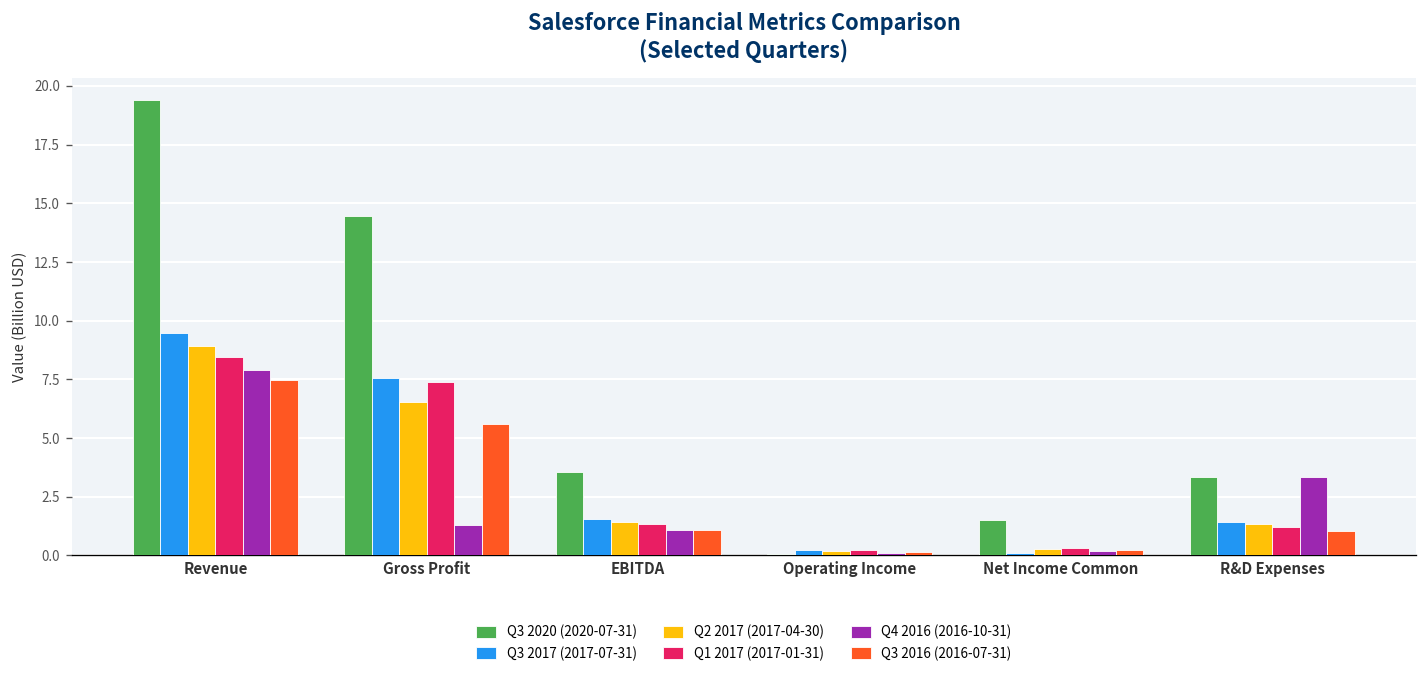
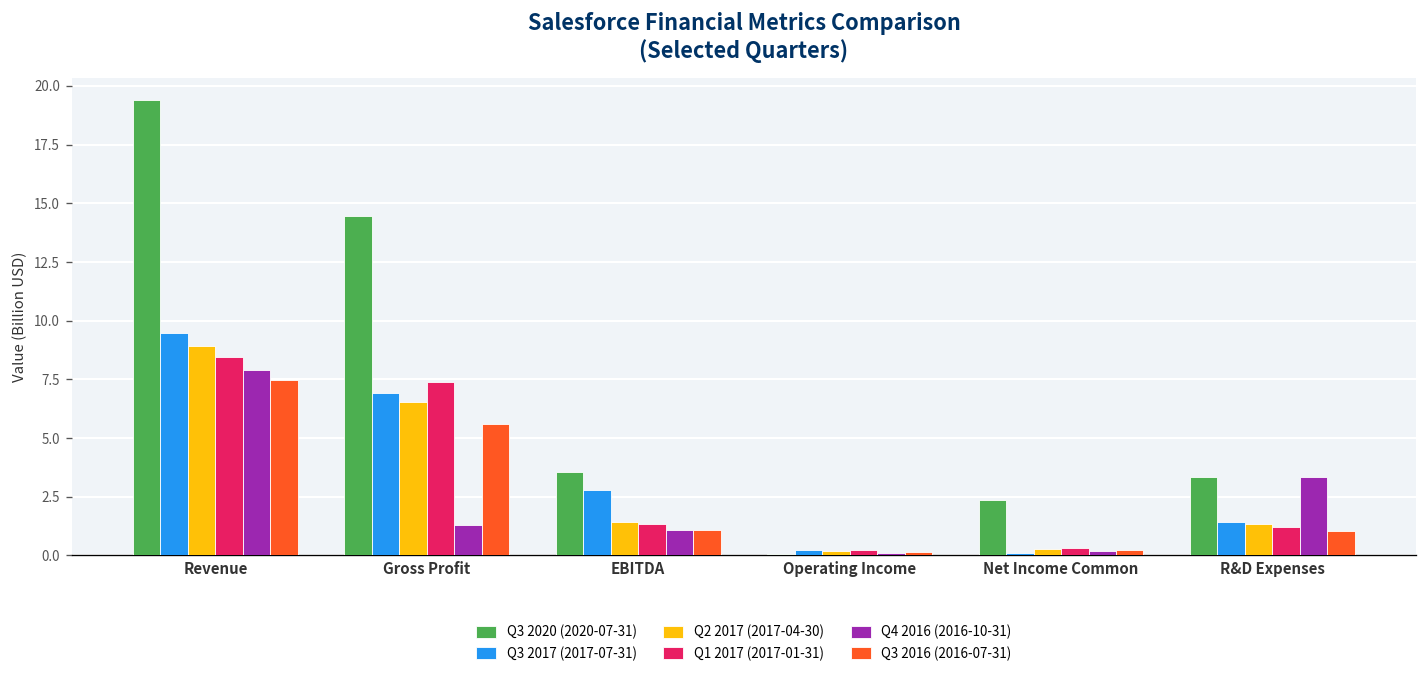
Q3 2017 (2017-07-31), Gross Profit: 7.6 -> 6.9
Q3 2017 (2017-07-31), EBITDA: 1.6 -> 2.8
Q3 2020 (2020-07-31), Net Income Common: 1.5 -> 2.4
